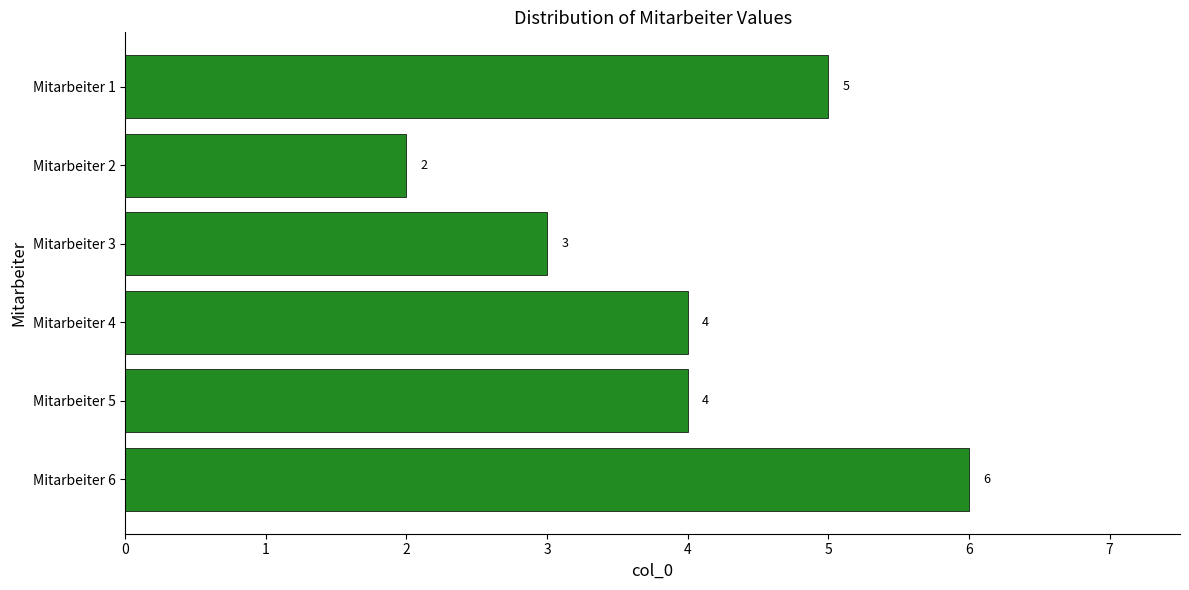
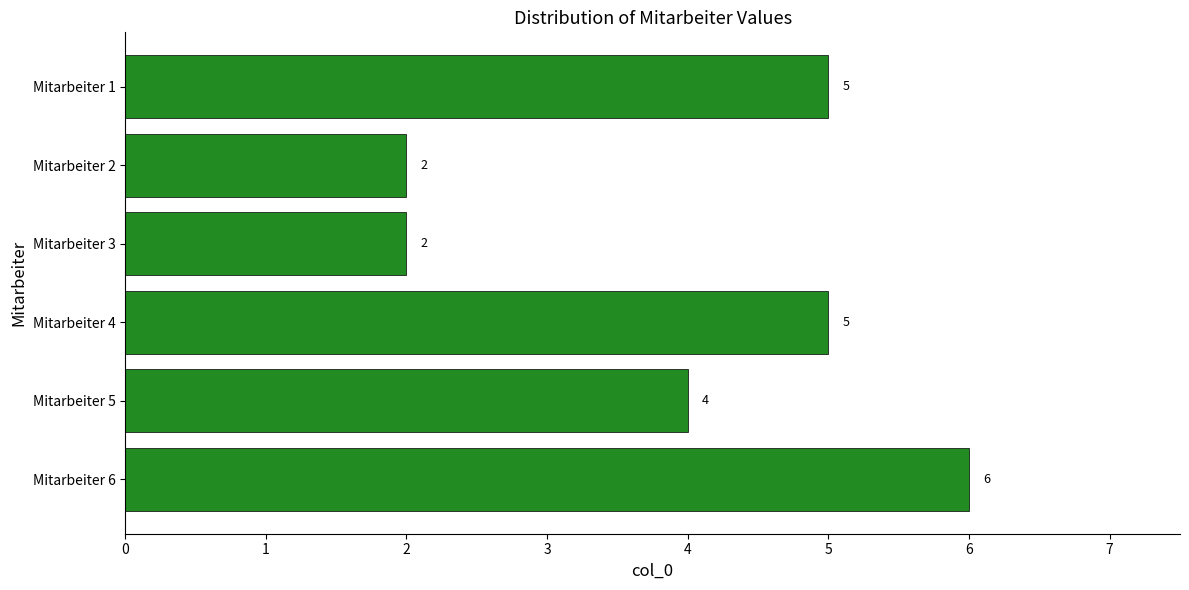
Mitarbeiter 3: 3 -> 2
Mitarbeiter 4: 4 -> 5
